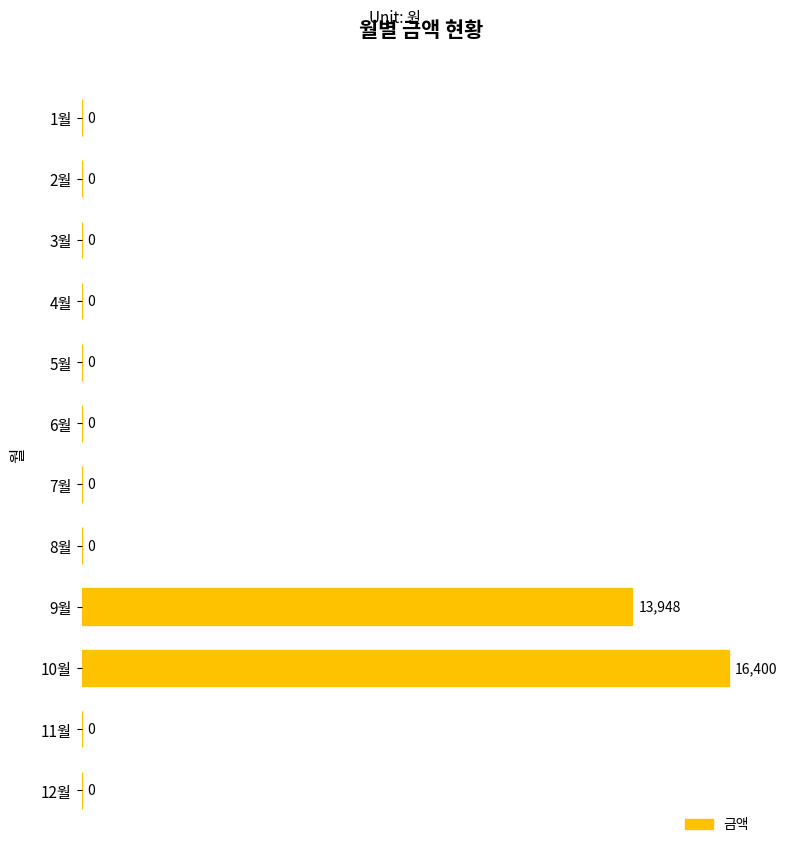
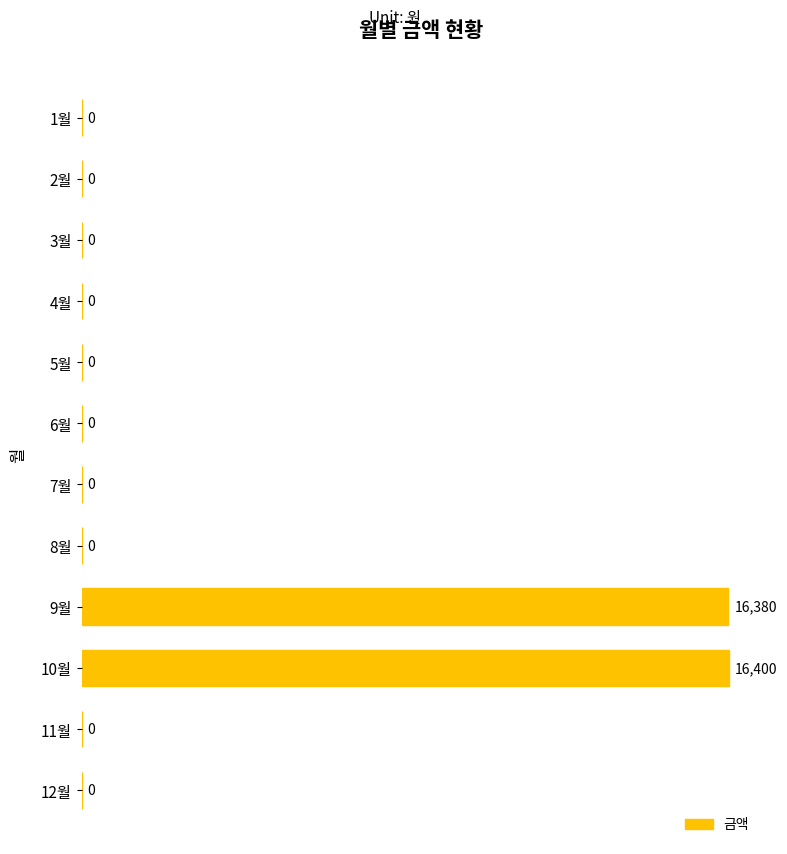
9월: 13,948 -> 16,380
